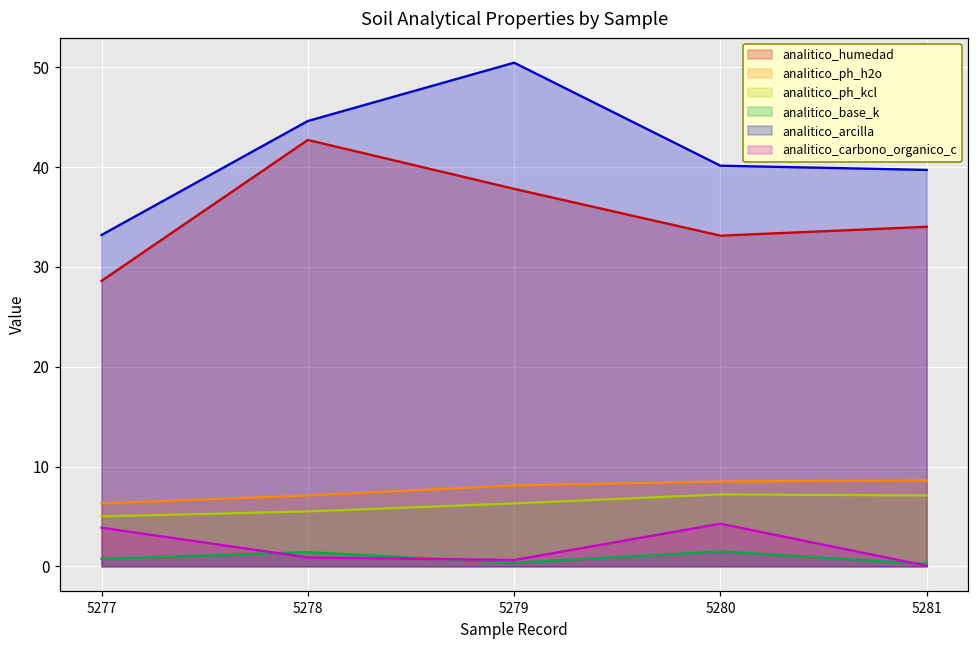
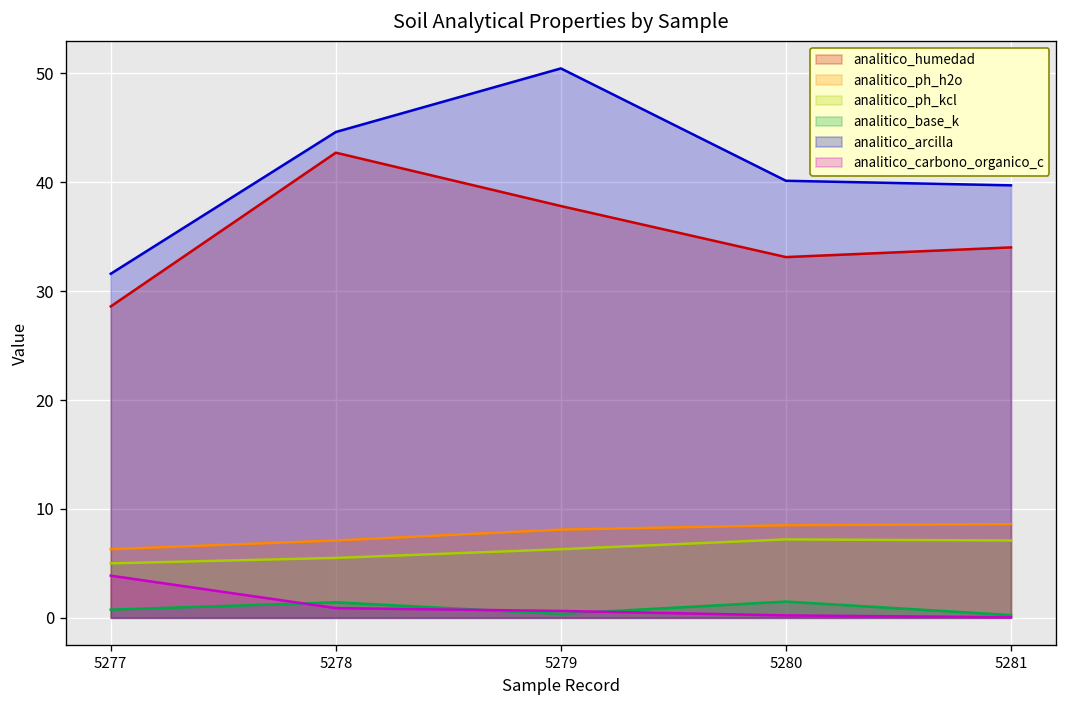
analitico_arcilla, 5277: 33 -> 32
analitico_carbono_organico_c, 5280: 4 -> 0
